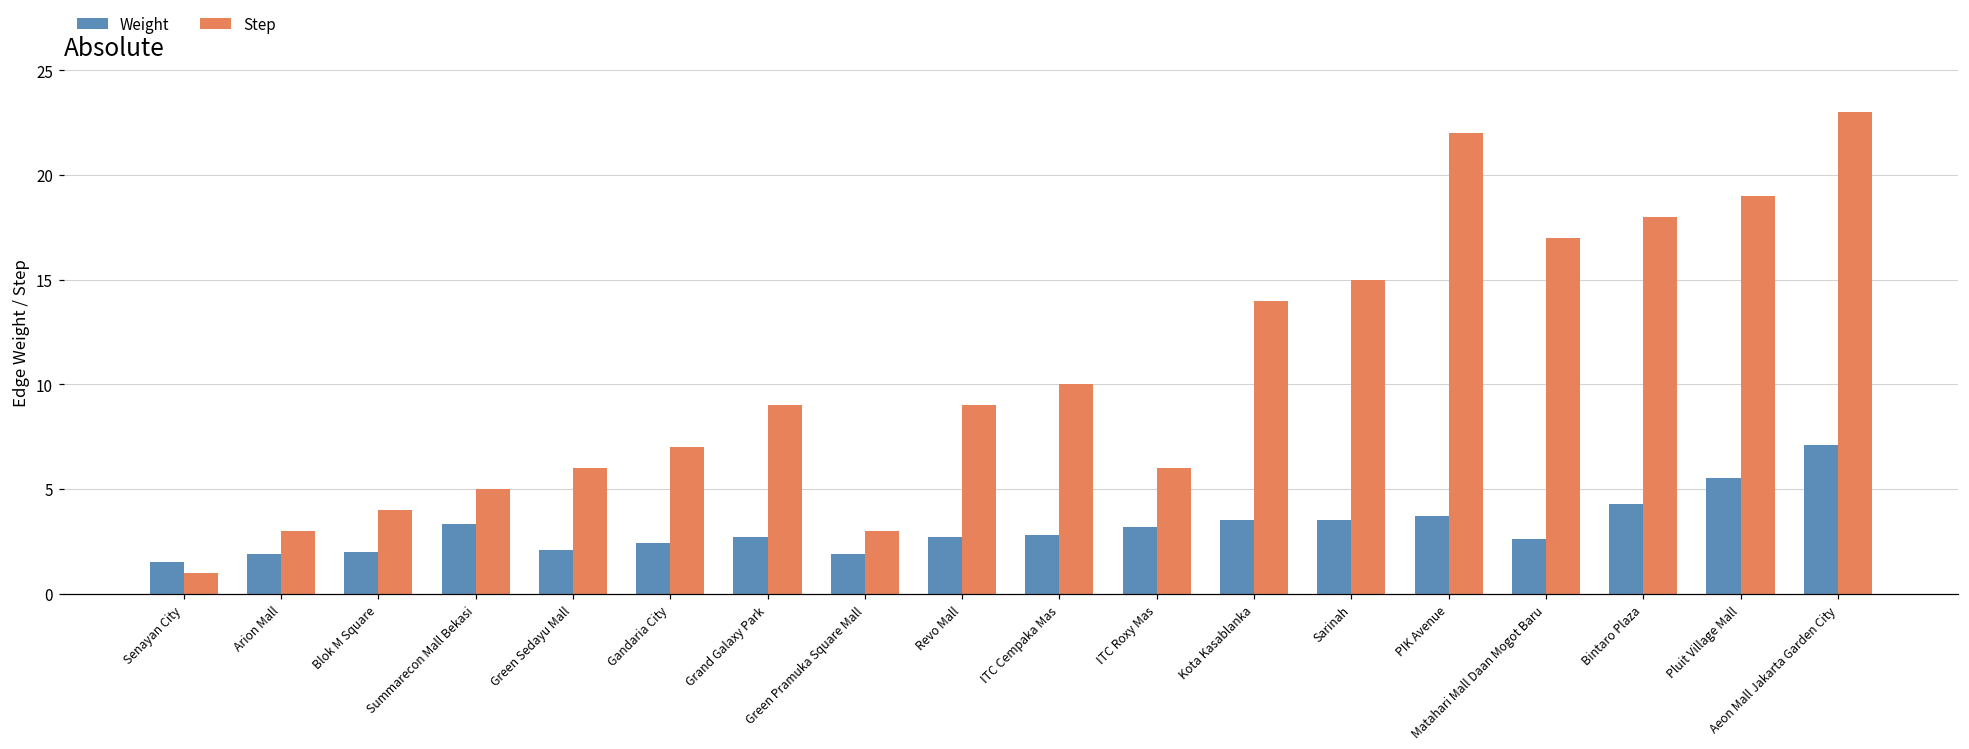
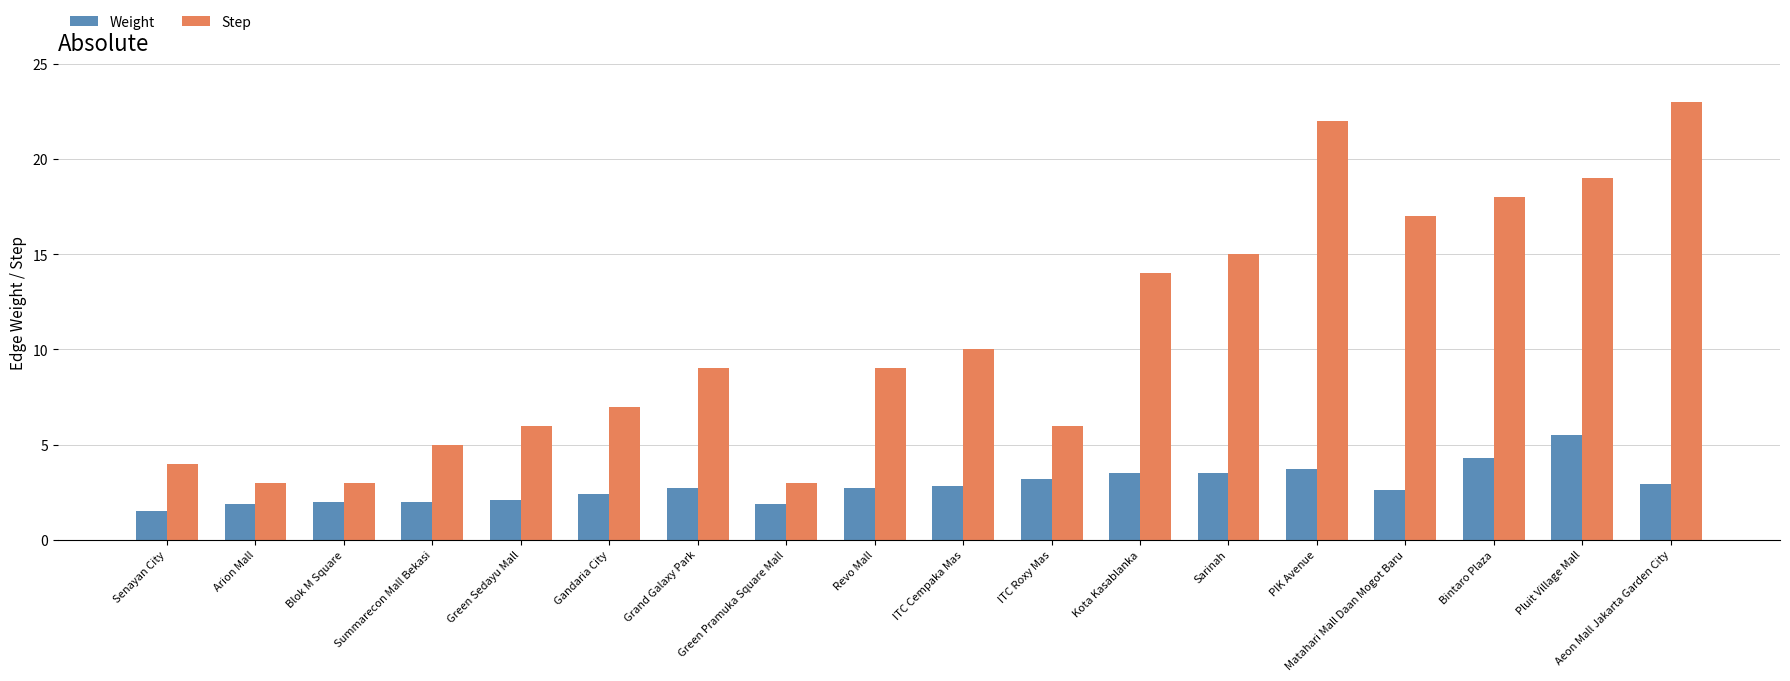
Step, Senayan City: 1 -> 4
Step, Blok M Square: 4 -> 3
Weight, Summarecon Mall Bekasi: 3.3 -> 2.0
Weight, Aeon Mall Jakarta Garden City: 7.1 -> 2.9
